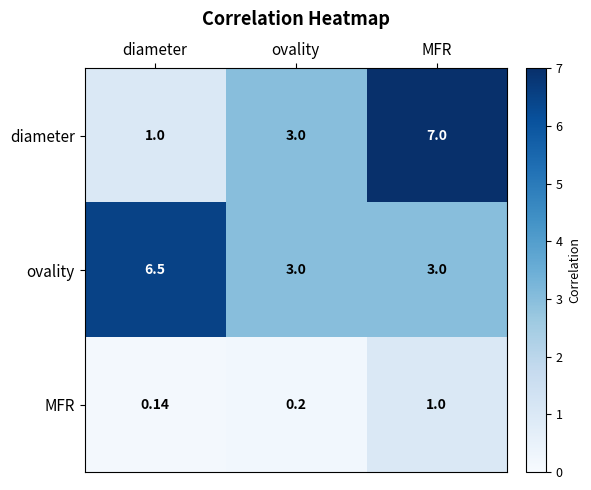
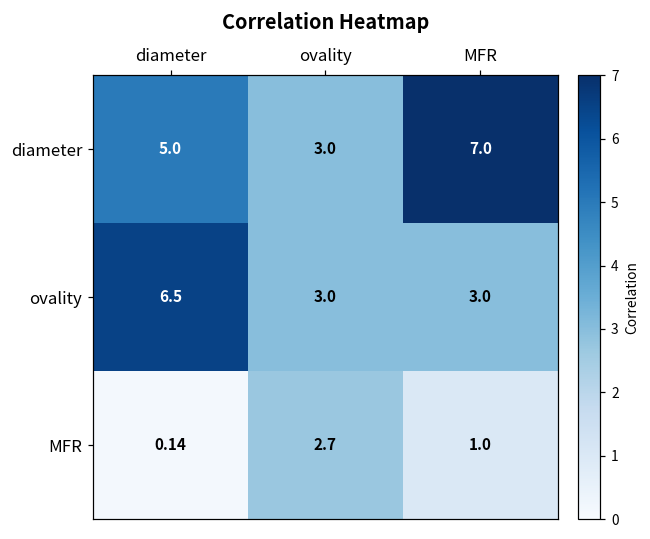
diameter, diameter: 1.0 -> 5.0
MFR, ovality: 0.2 -> 2.7
